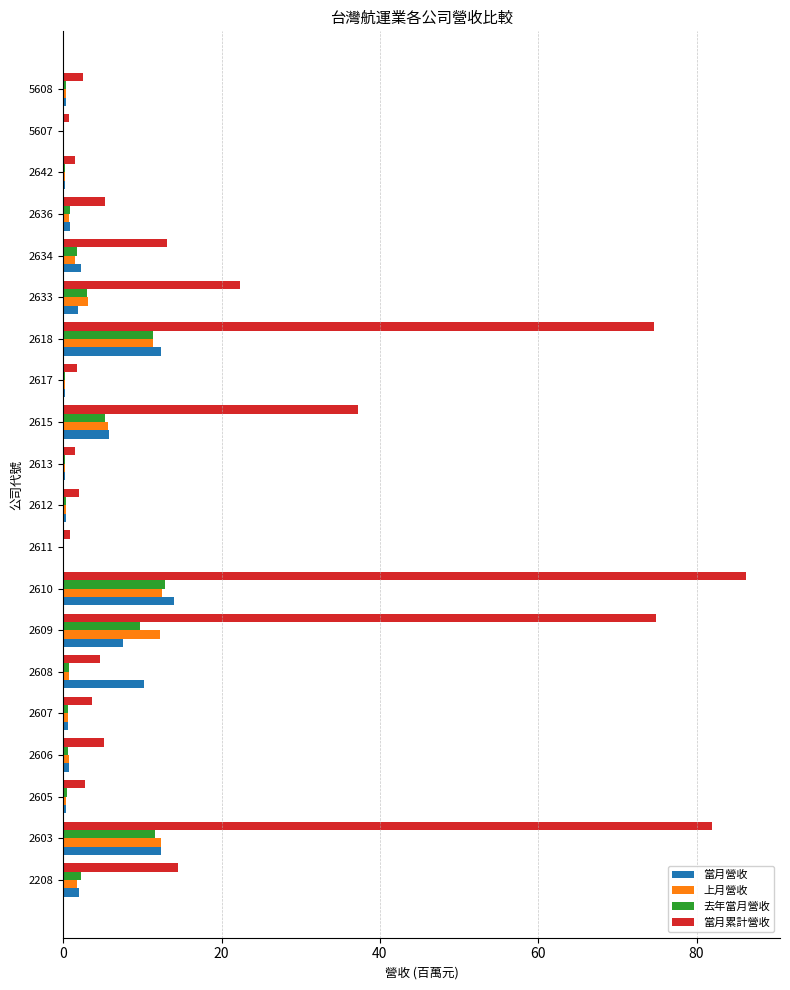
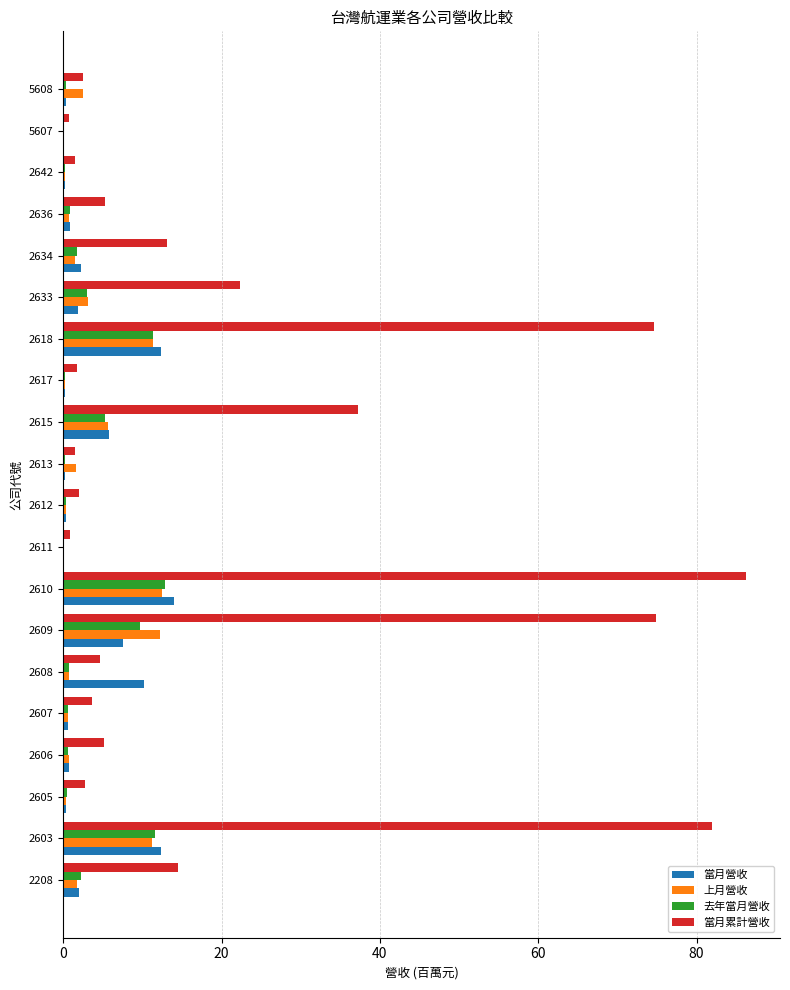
上月營收, 5608: 0 -> 3
上月營收, 2613: 0 -> 2
上月營收, 2603: 12 -> 11
